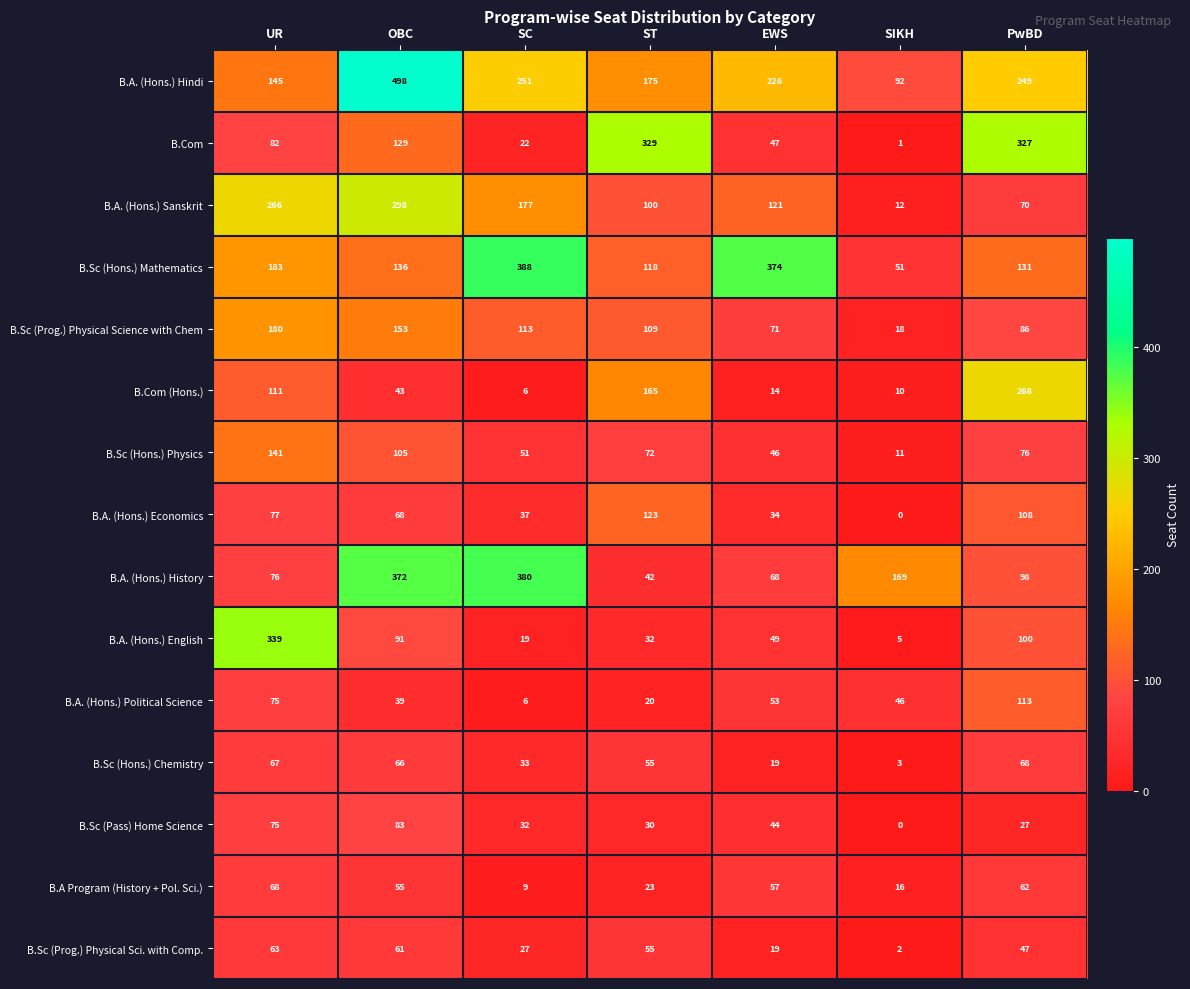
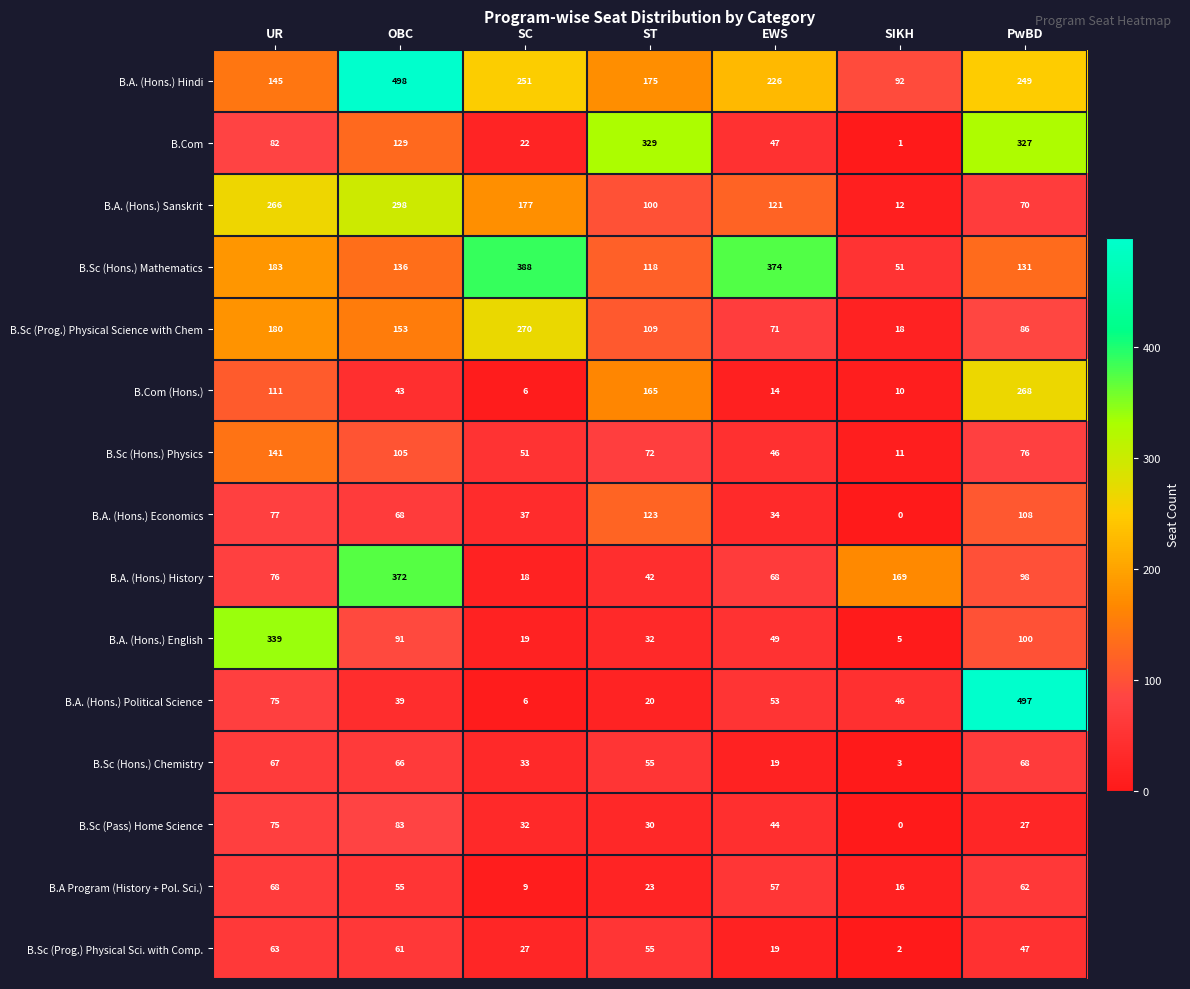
B.Sc (Prog.) Physical Science with Chem, SC: 113 -> 270
B.A. (Hons.) History, SC: 380 -> 18
B.A. (Hons.) Political Science, PwBD: 113 -> 497
